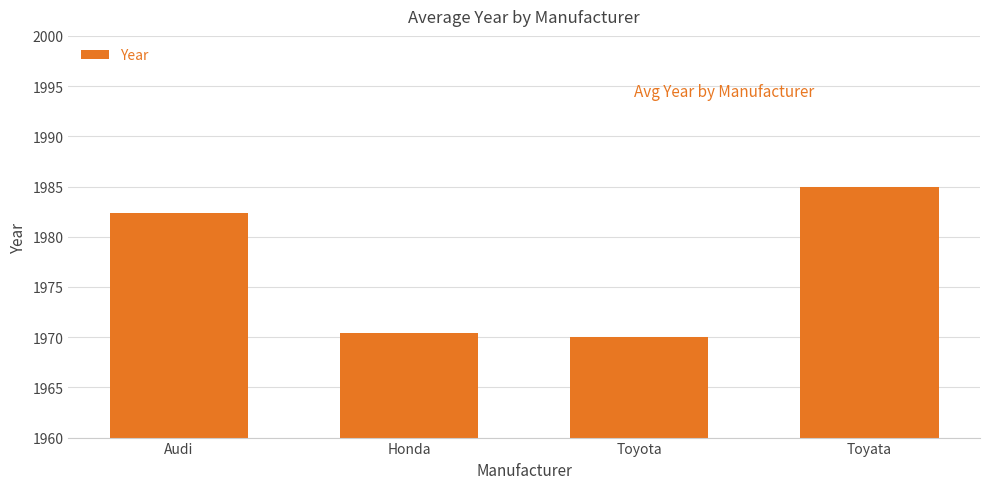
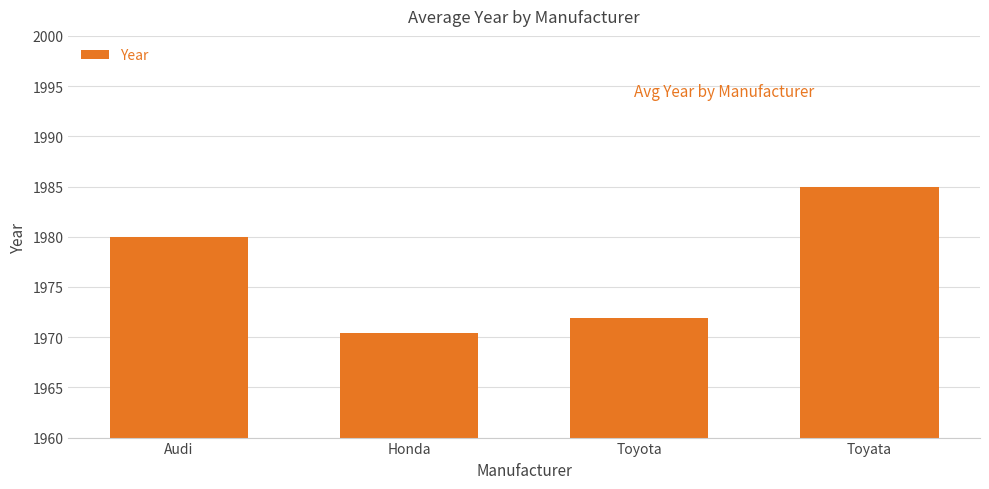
Audi: 1982.4 -> 1980.0
Toyota: 1970.0 -> 1971.9
